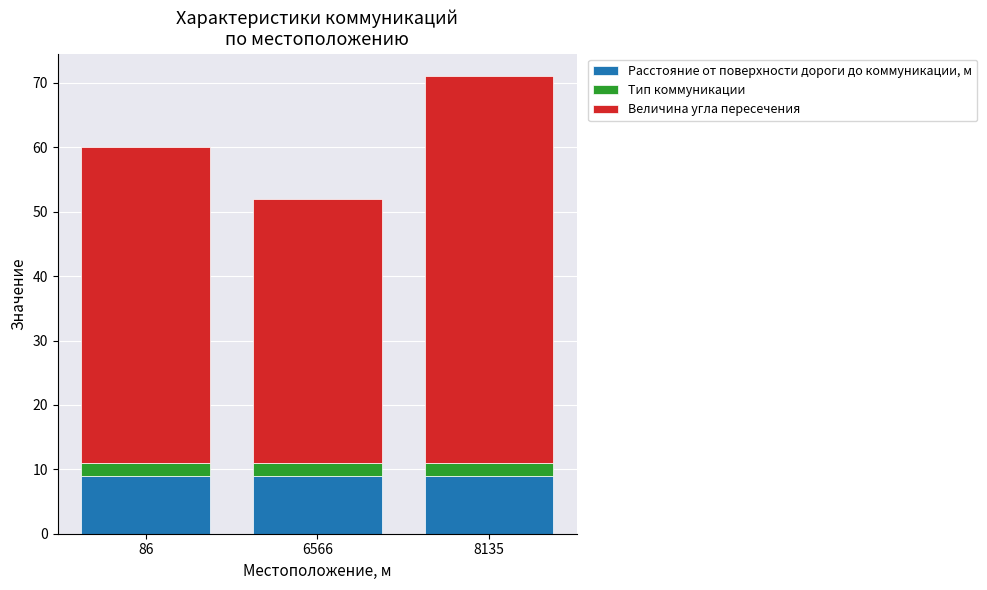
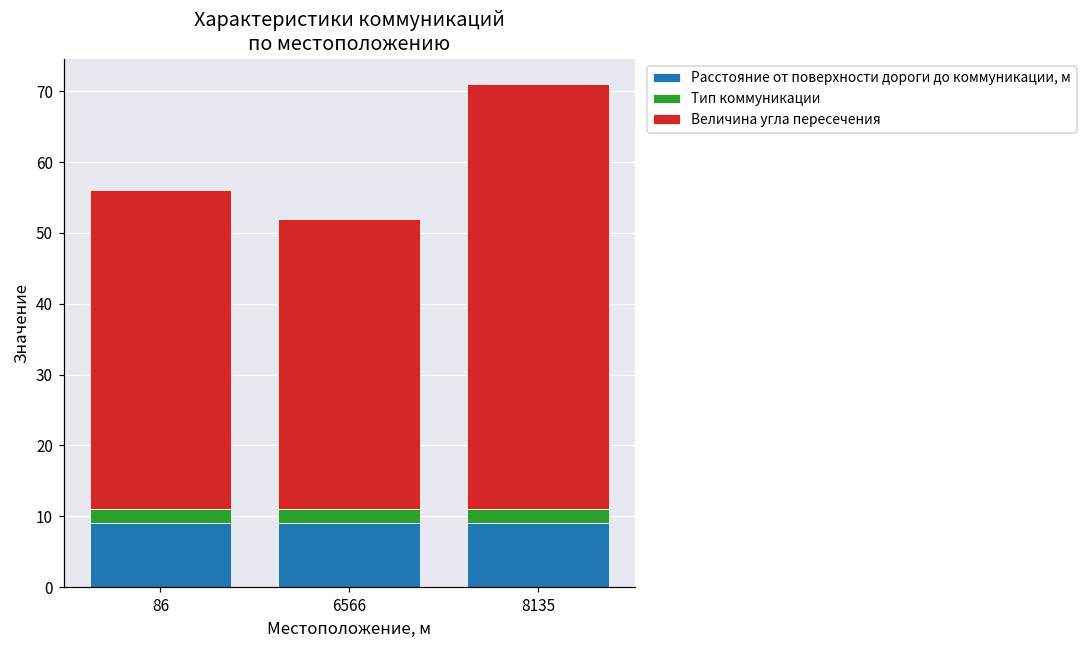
Величина угла пересечения, 86: 49 -> 45
